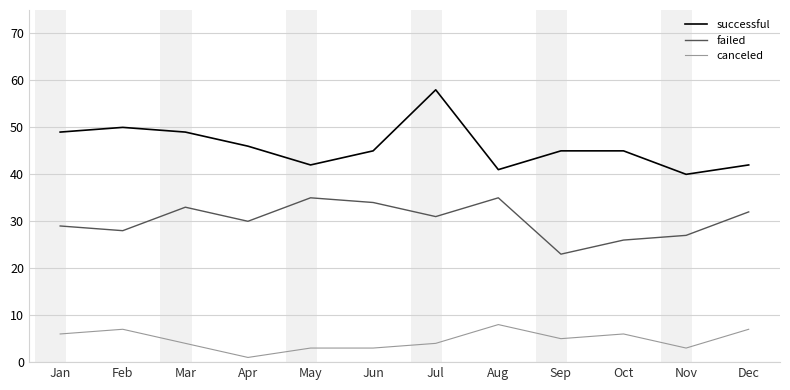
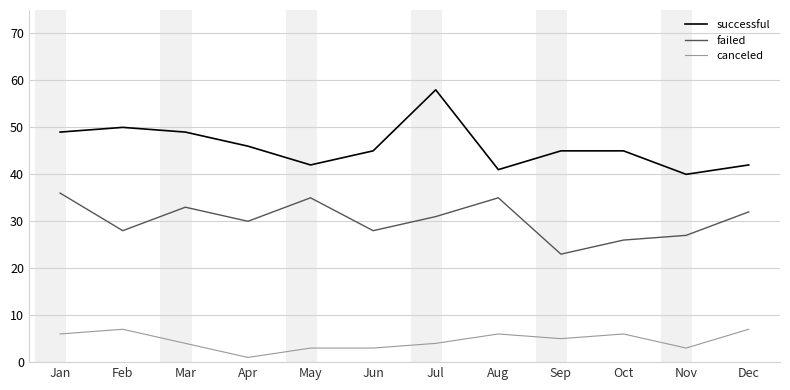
failed, Jan: 29 -> 36
failed, Jun: 34 -> 28
canceled, Aug: 8 -> 6
